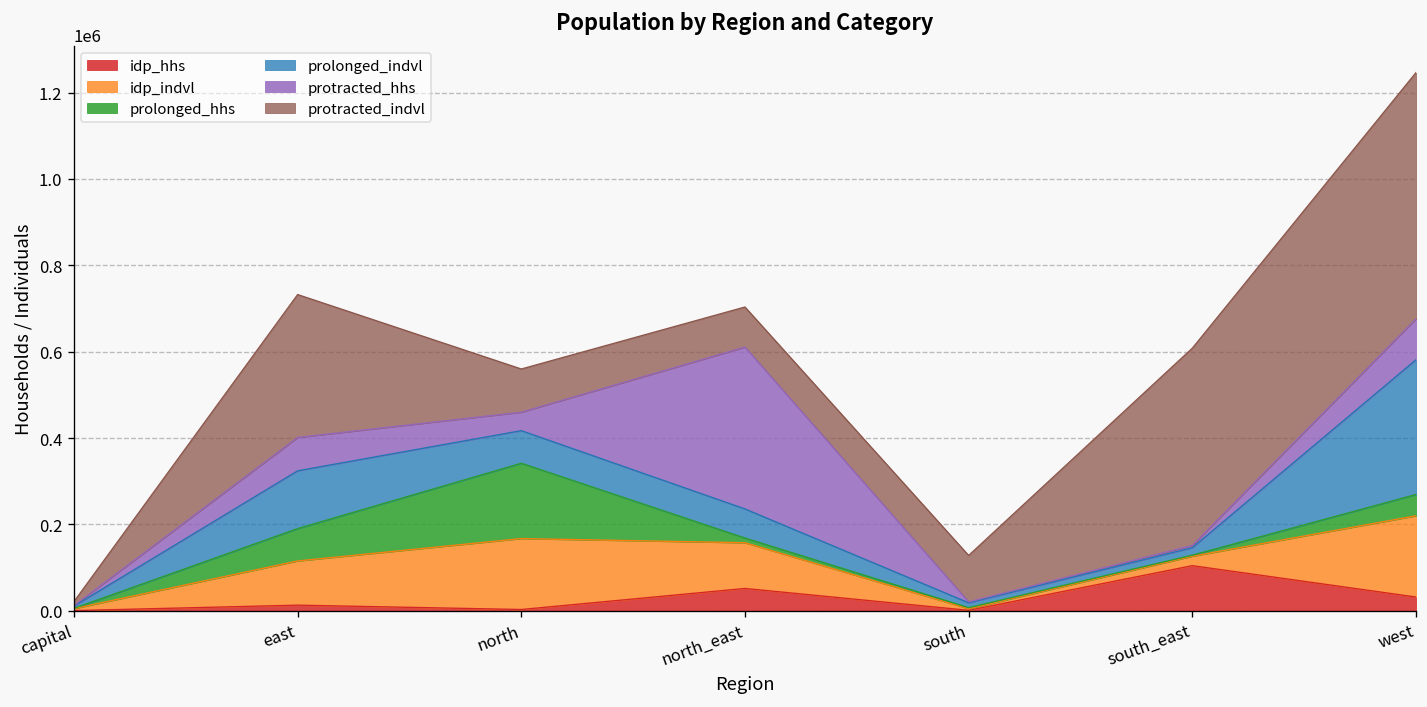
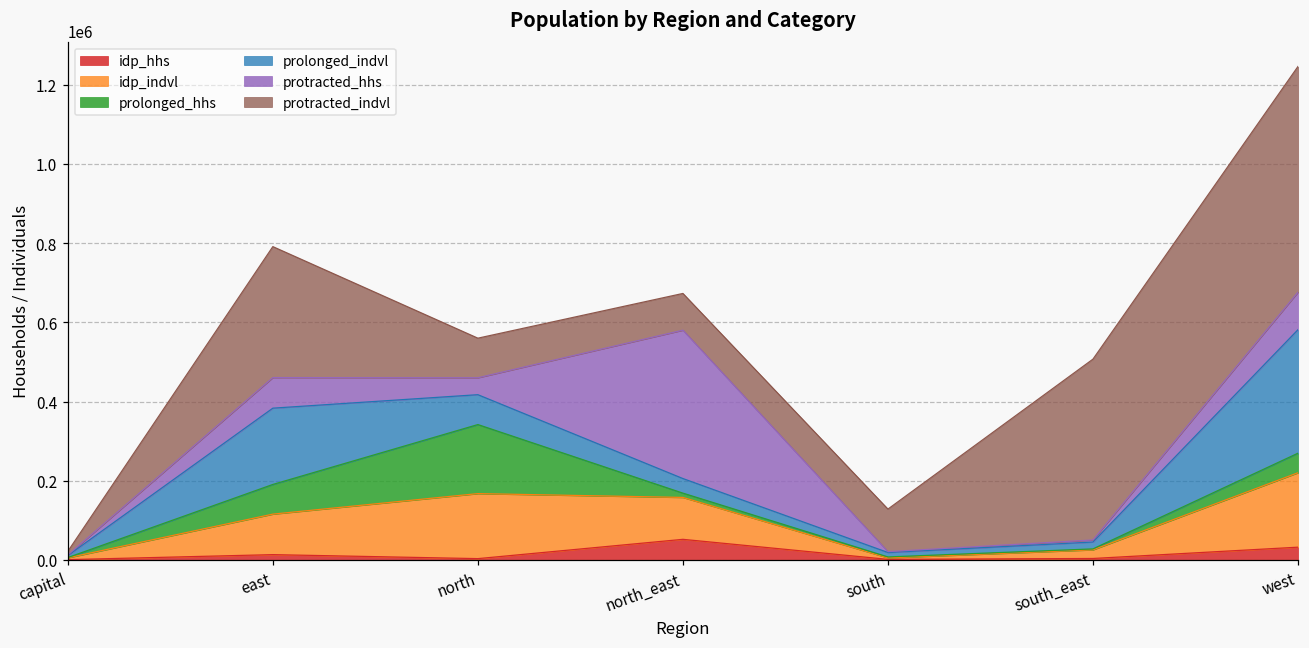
prolonged_indvl, east: 130000 -> 190000
prolonged_indvl, north_east: 70000 -> 40000
idp_hhs, south_east: 100000 -> 0
